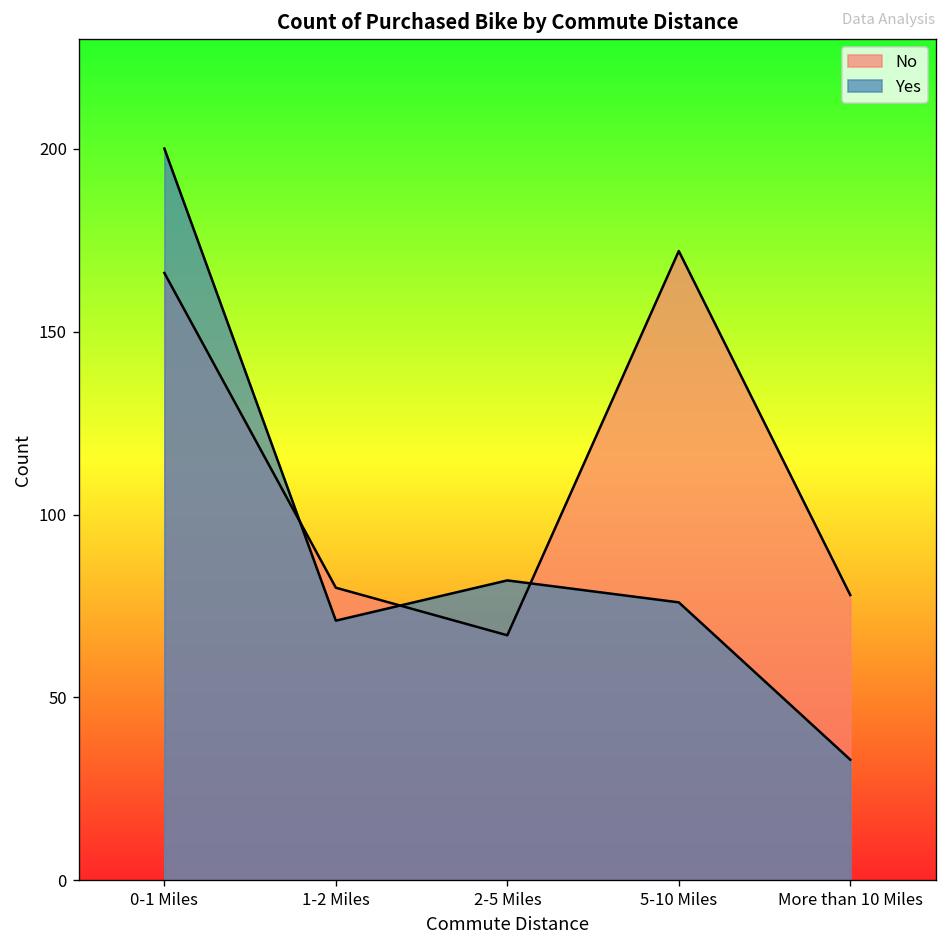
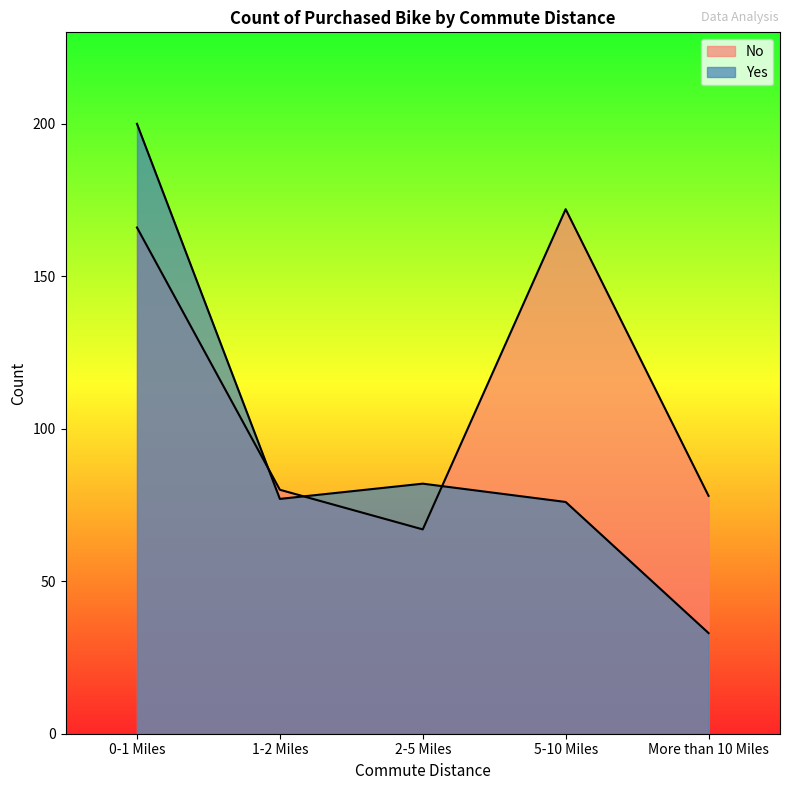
Yes, 1-2 Miles: 71 -> 77
